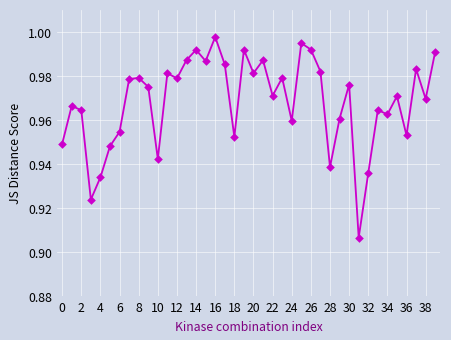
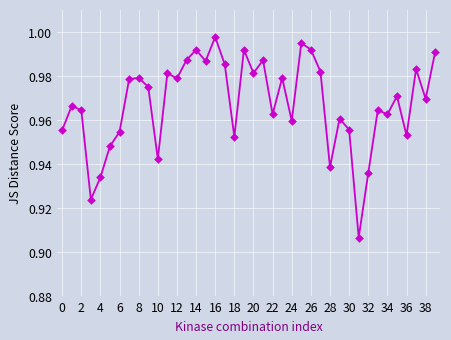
0: 0.949 -> 0.955
22: 0.971 -> 0.963
30: 0.976 -> 0.956
